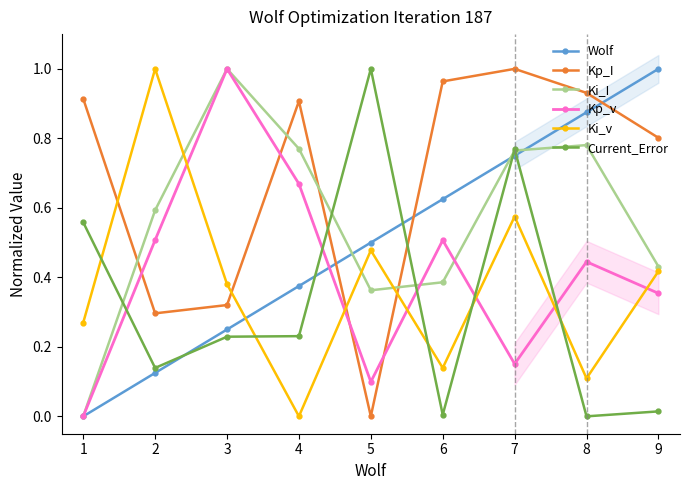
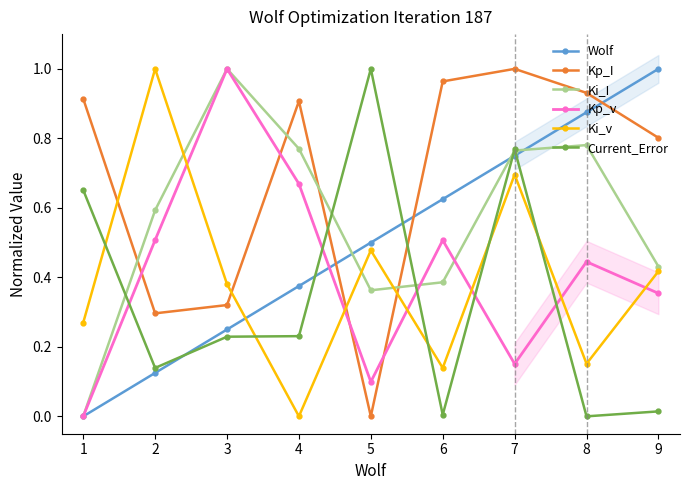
Current_Error, 1: 0.56 -> 0.65
Ki_v, 7: 0.58 -> 0.70
Ki_v, 8: 0.11 -> 0.15
